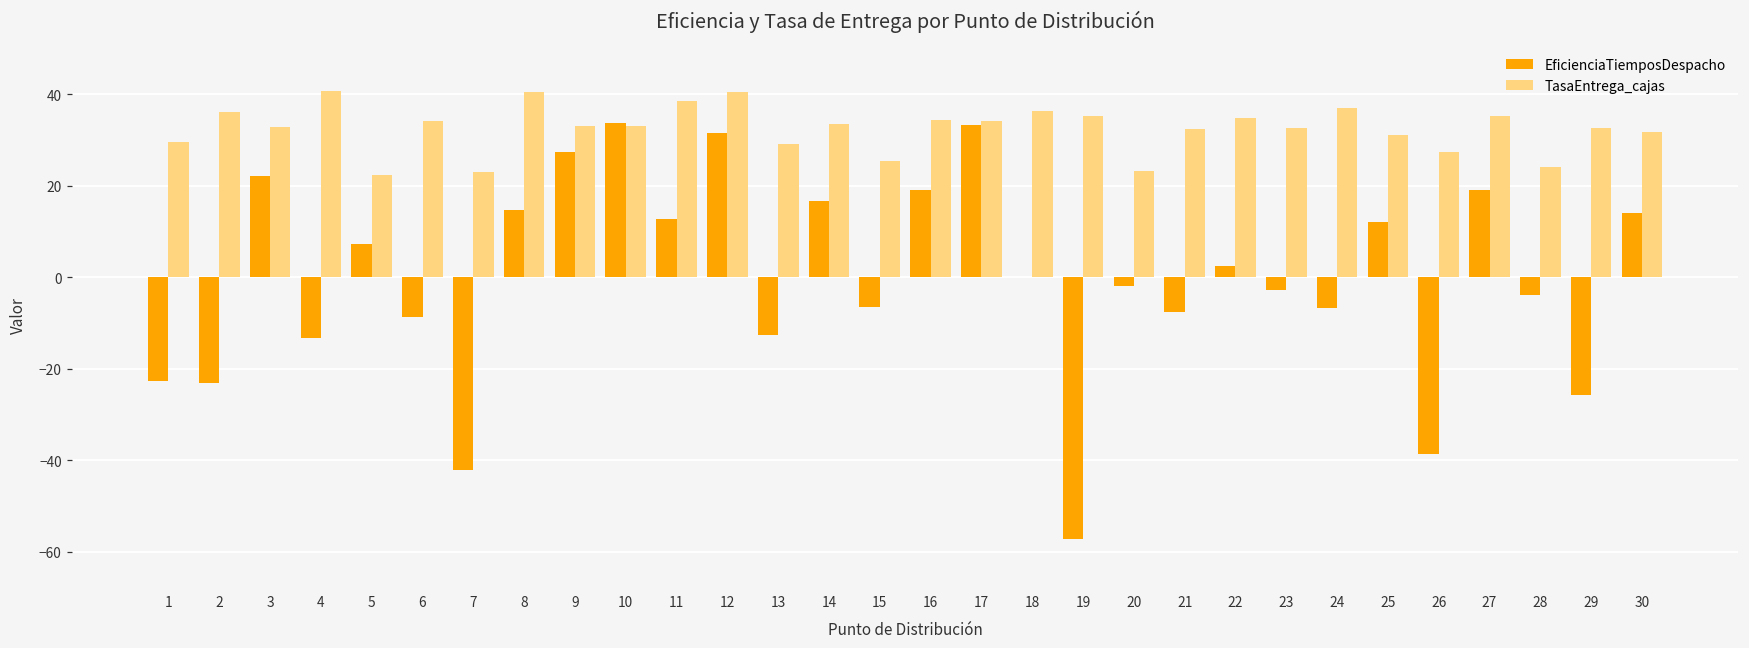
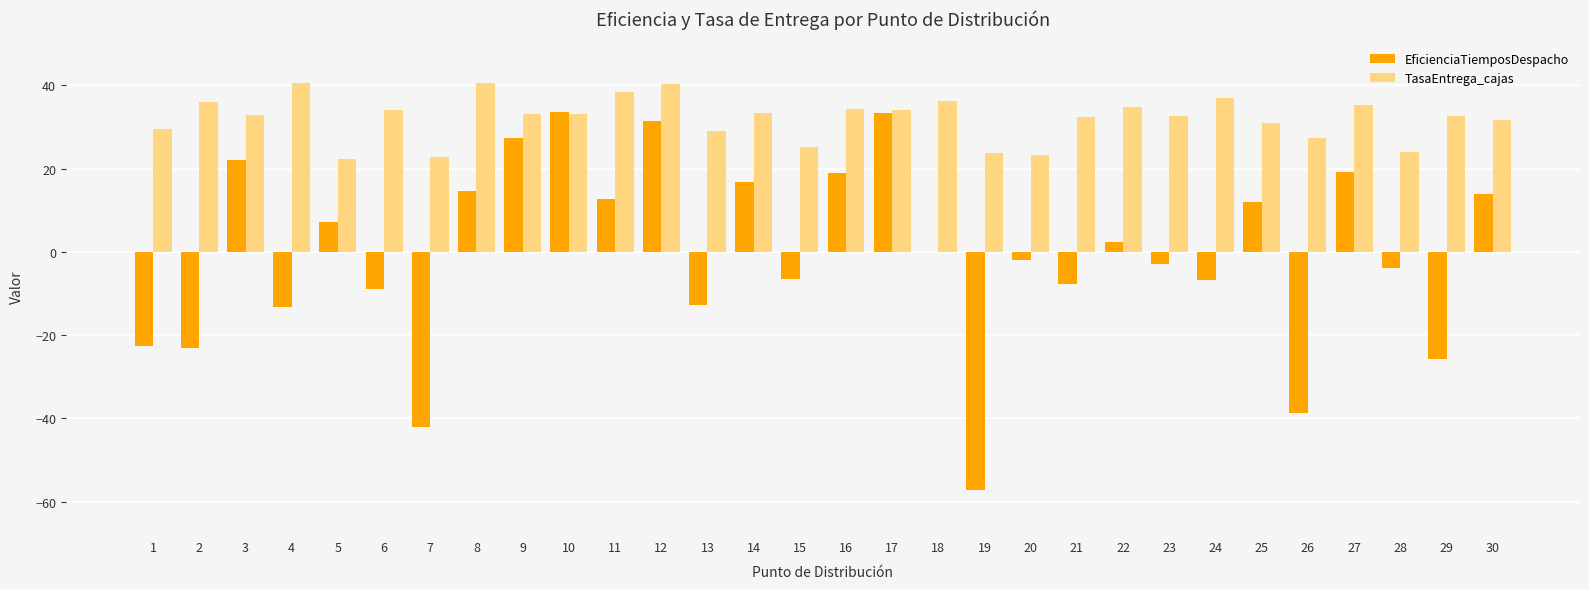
TasaEntrega_cajas, 19: 35 -> 24
